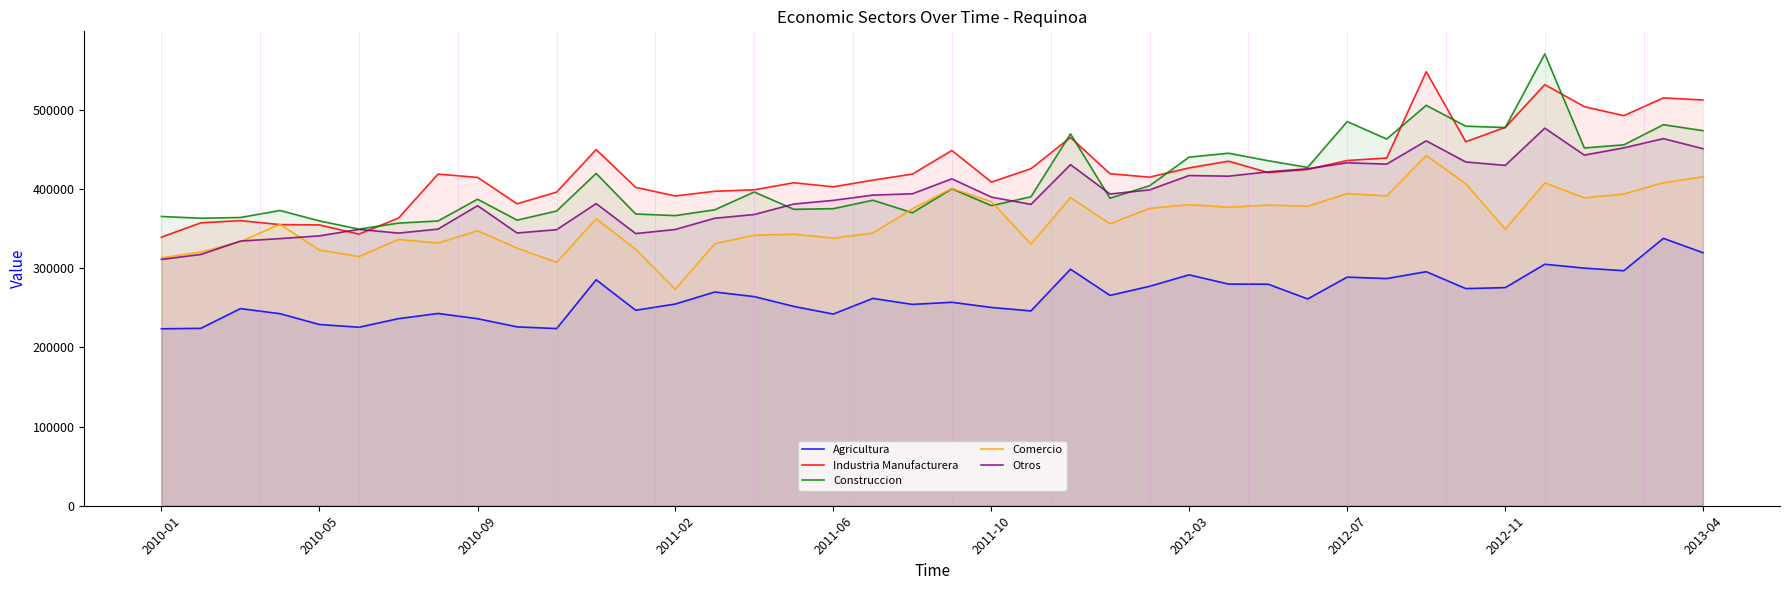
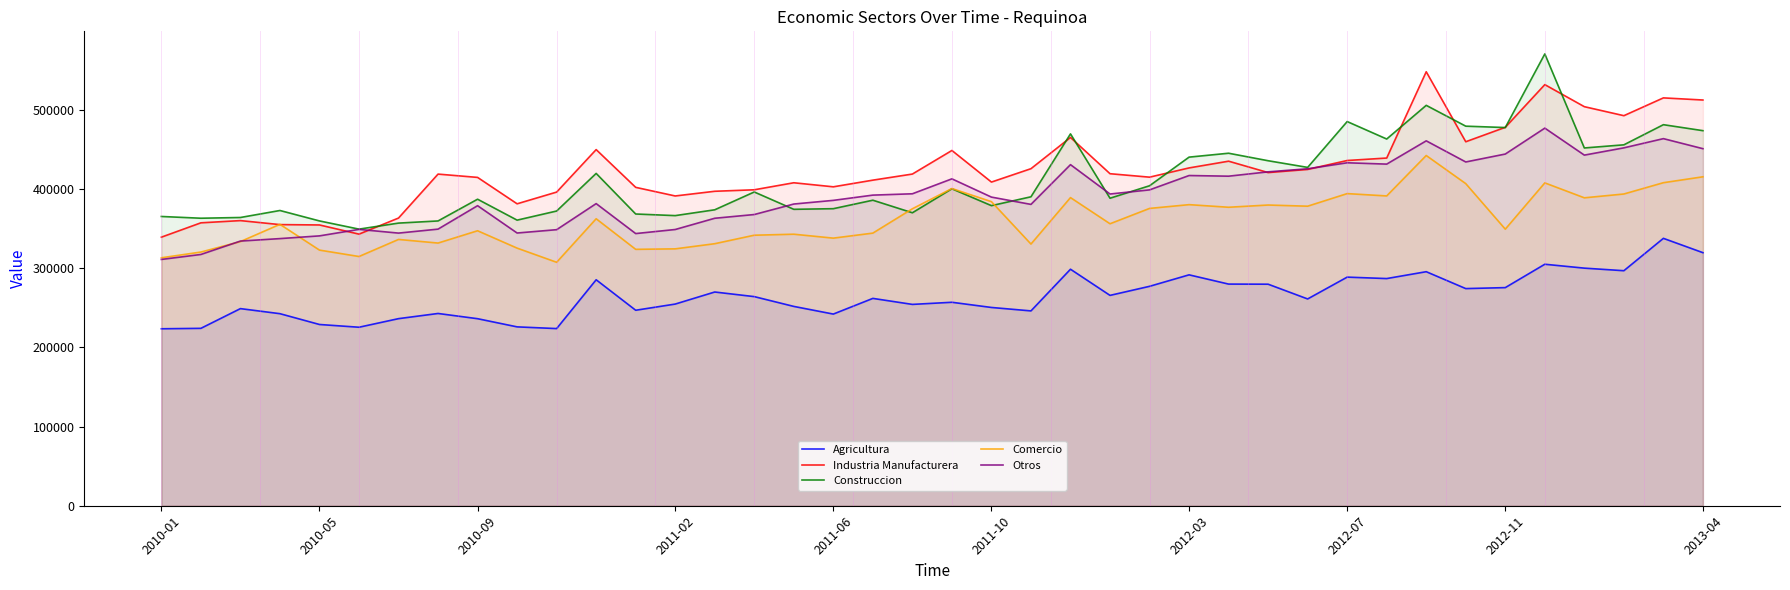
Comercio, 2011-02: 270000 -> 320000
Otros, 2012-11: 430000 -> 440000
